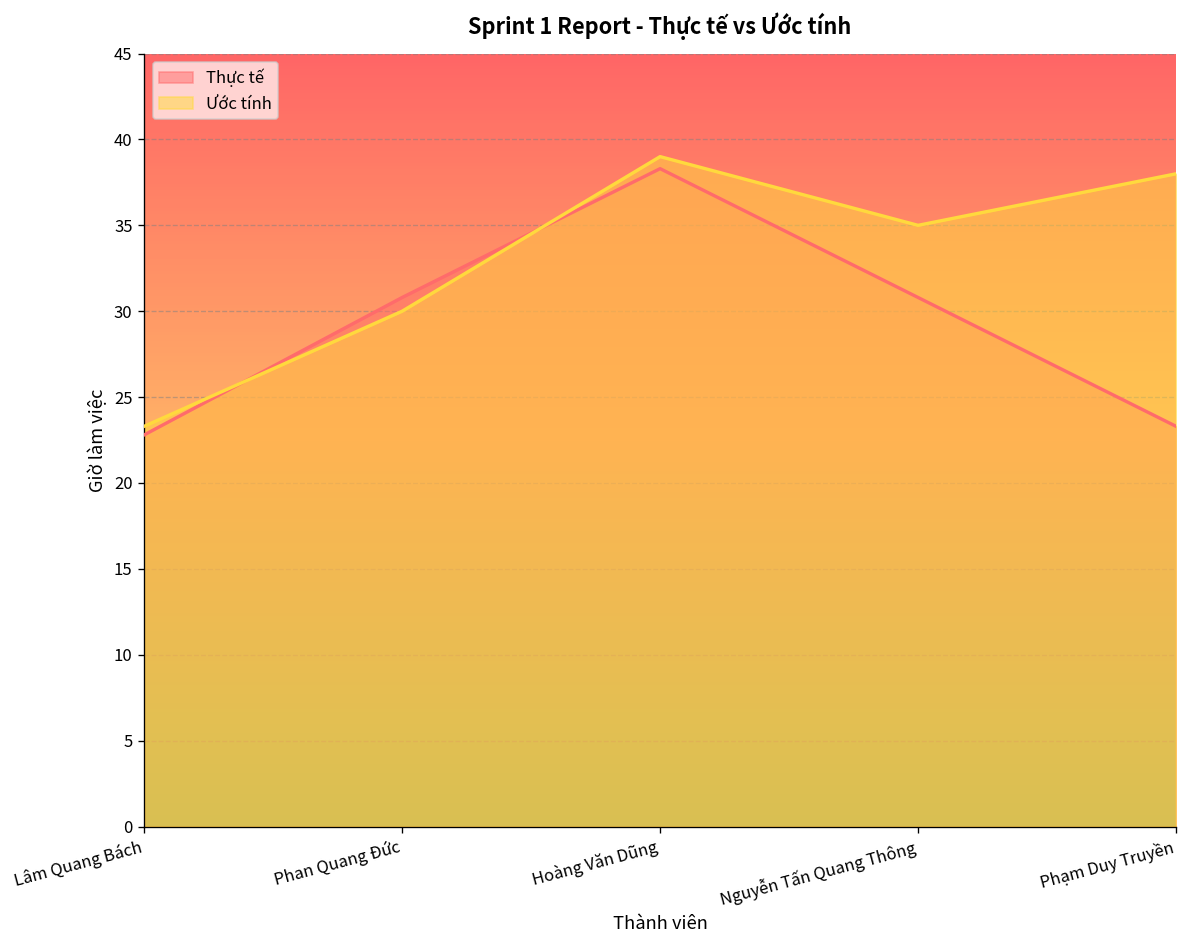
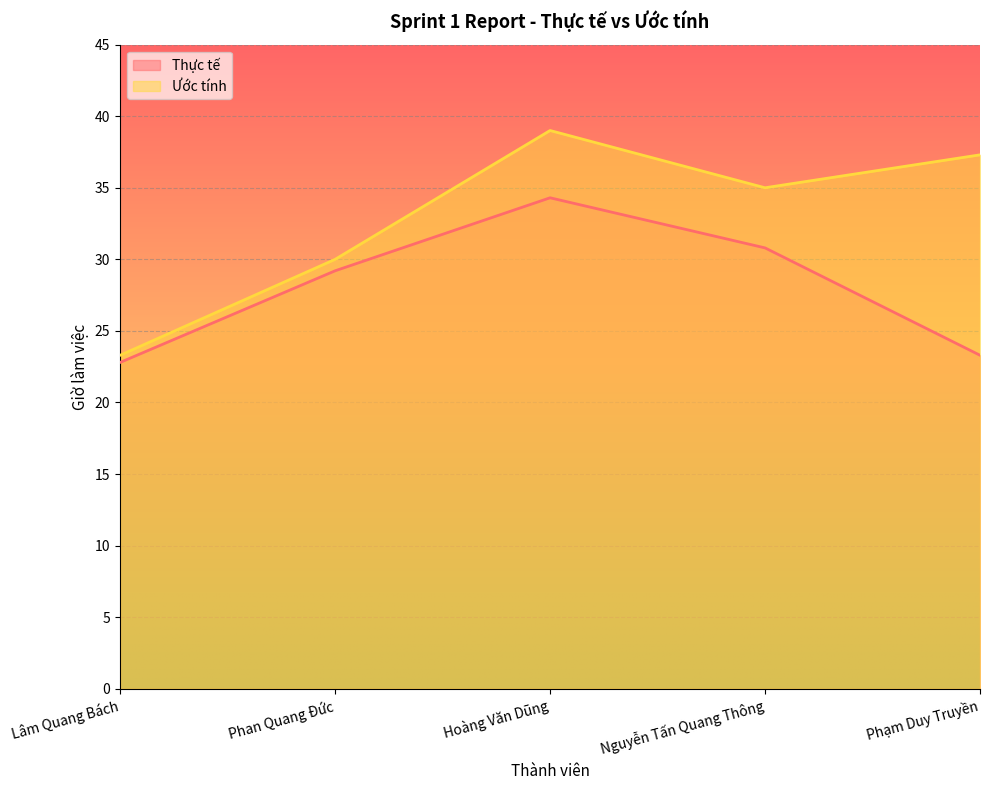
Thực tế, Phan Quang Đức: 30.8 -> 29.2
Thực tế, Hoàng Văn Dũng: 38.3 -> 34.3
Ước tính, Phạm Duy Truyền: 38.0 -> 37.3
